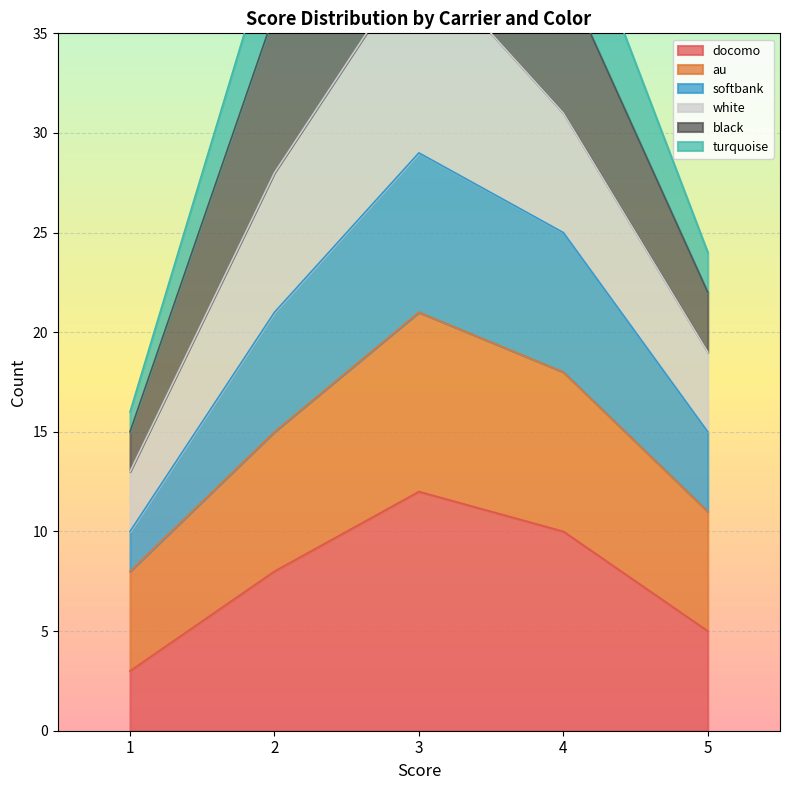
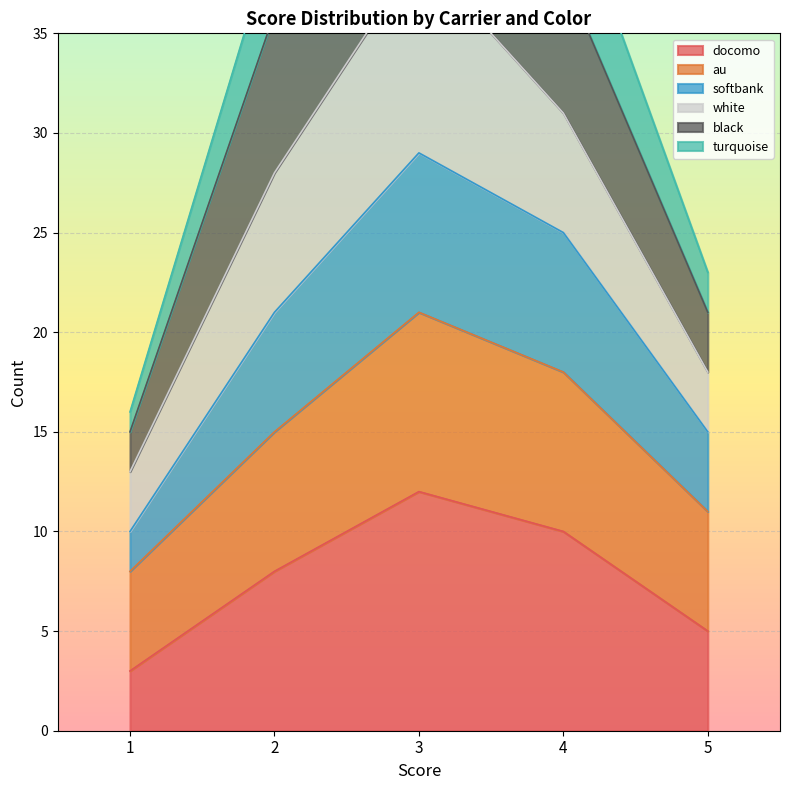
white, 5: 4 -> 3
